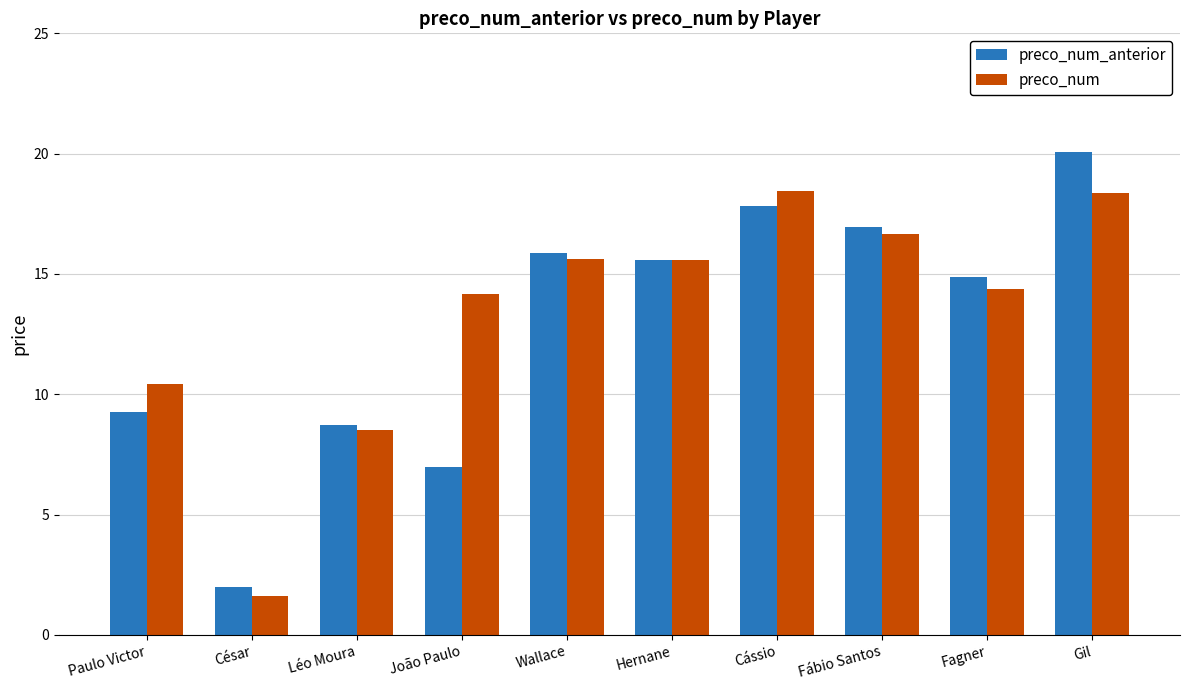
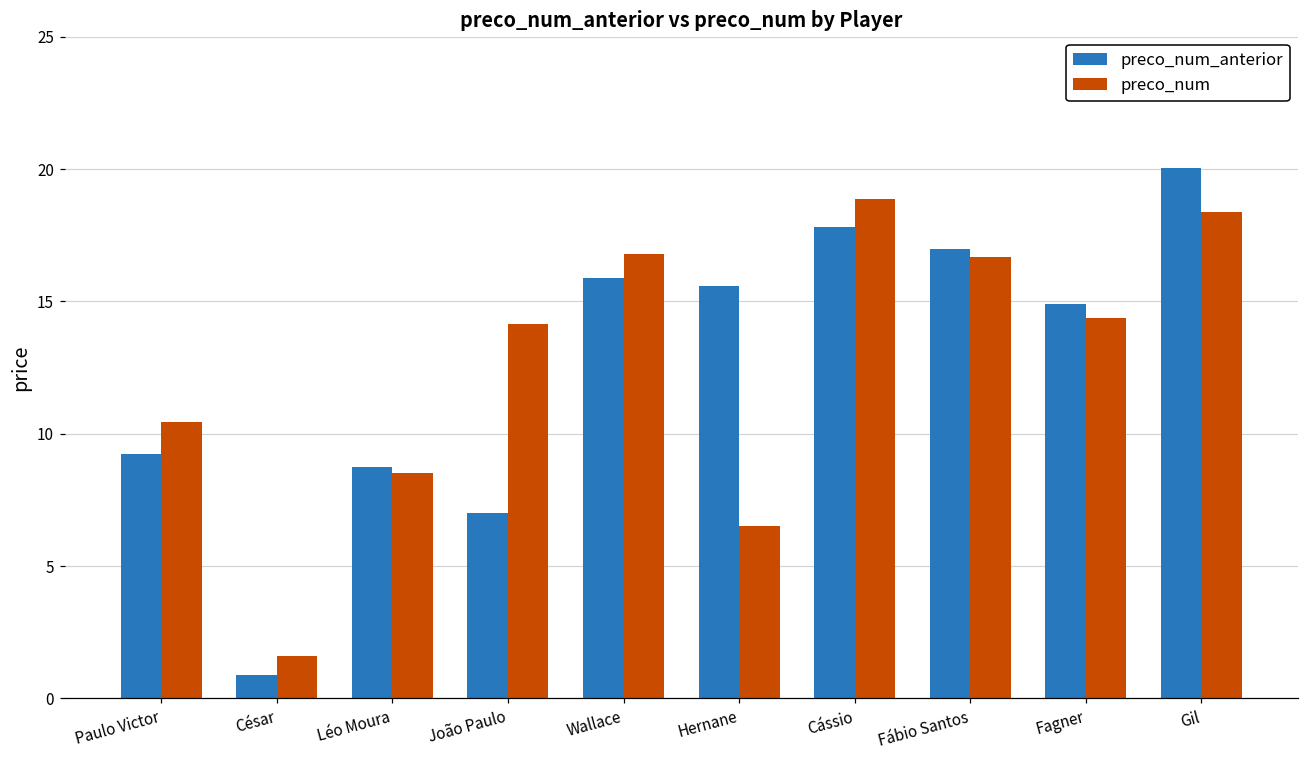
preco_num_anterior, César: 2.0 -> 0.9
preco_num, Wallace: 15.6 -> 16.8
preco_num, Hernane: 15.6 -> 6.5
preco_num, Cássio: 18.4 -> 18.9
